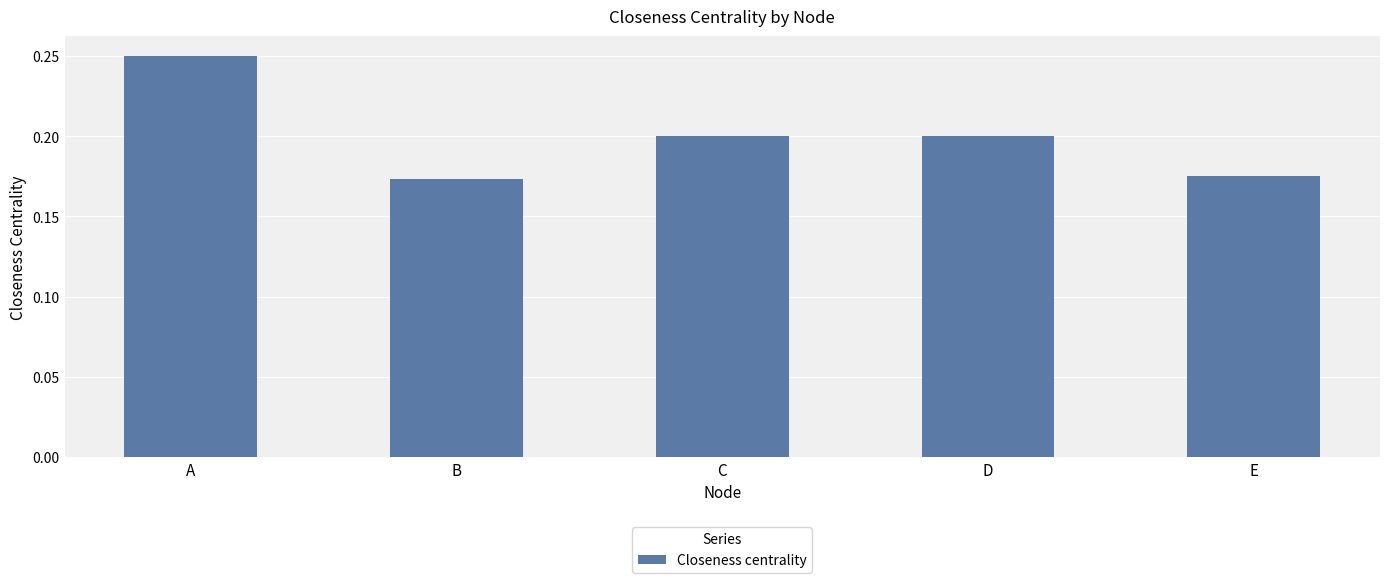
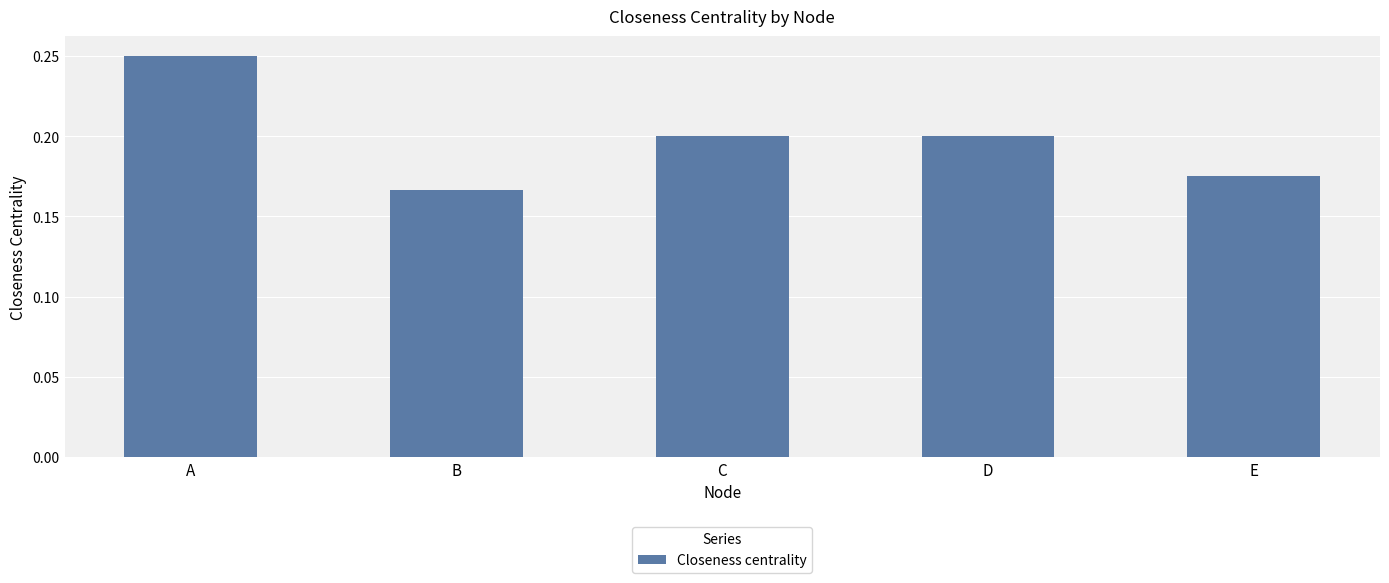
B: 0.173 -> 0.167
